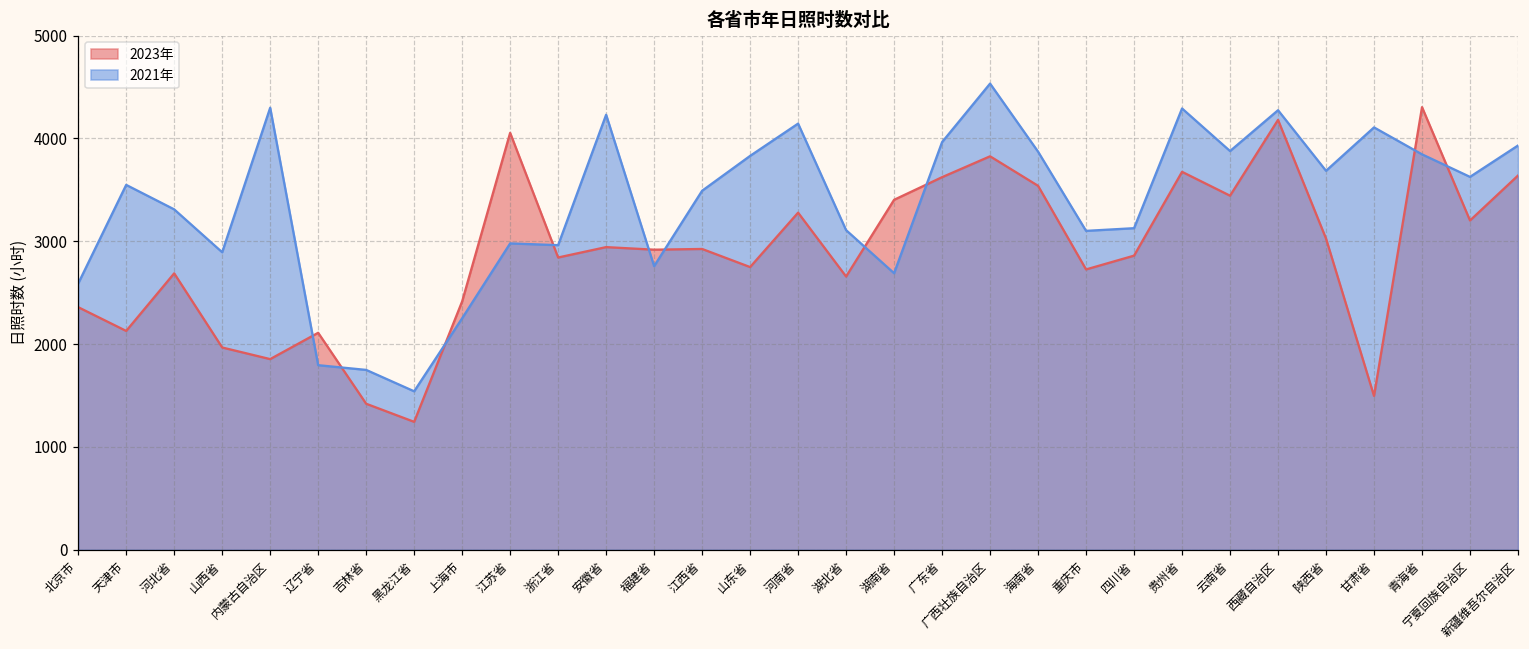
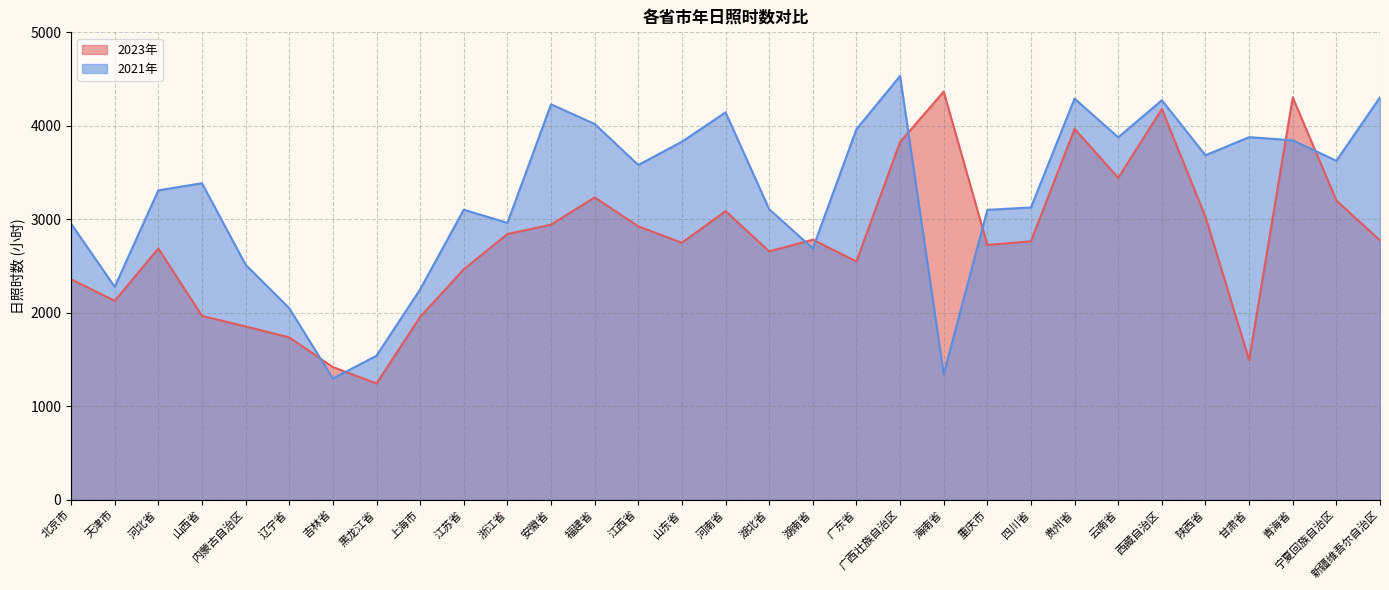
2021年, 北京市: 2600 -> 3000
2021年, 天津市: 3500 -> 2300
2021年, 山西省: 2900 -> 3400
2021年, 内蒙古自治区: 4300 -> 2500
2023年, 辽宁省: 2100 -> 1700
2021年, 辽宁省: 1800 -> 2000
2021年, 吉林省: 1700 -> 1300
2023年, 上海市: 2400 -> 2000
2023年, 江苏省: 4100 -> 2500
2021年, 江苏省: 3000 -> 3100
2023年, 福建省: 2900 -> 3200
2021年, 福建省: 2800 -> 4000
2021年, 江西省: 3500 -> 3600
2023年, 河南省: 3300 -> 3100
2023年, 湖南省: 3400 -> 2800
2023年, 广东省: 3600 -> 2500
2023年, 海南省: 3500 -> 4400
2021年, 海南省: 3900 -> 1300
2023年, 四川省: 2900 -> 2800
2023年, 贵州省: 3700 -> 4000
2021年, 甘肃省: 4100 -> 3900
2023年, 新疆维吾尔自治区: 3600 -> 2800
2021年, 新疆维吾尔自治区: 3900 -> 4300
